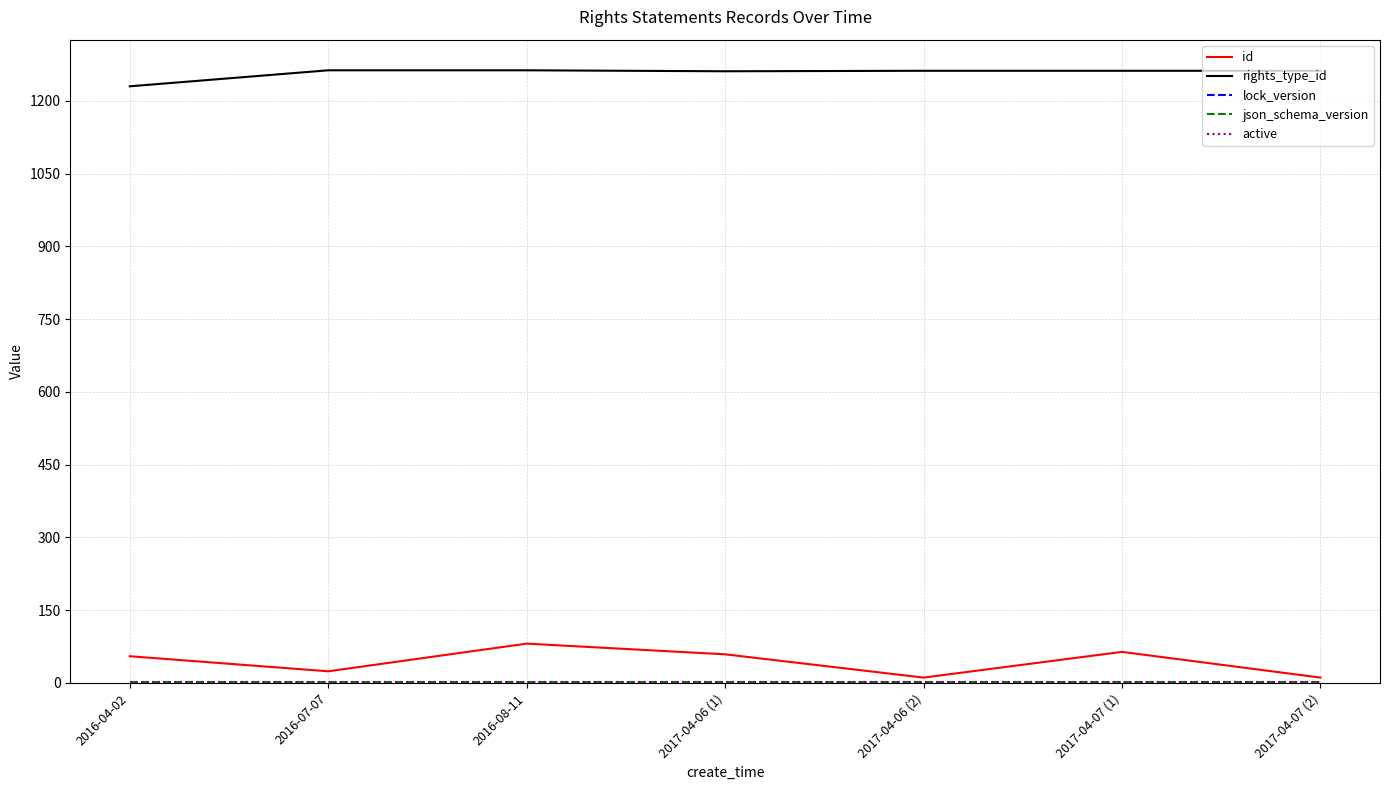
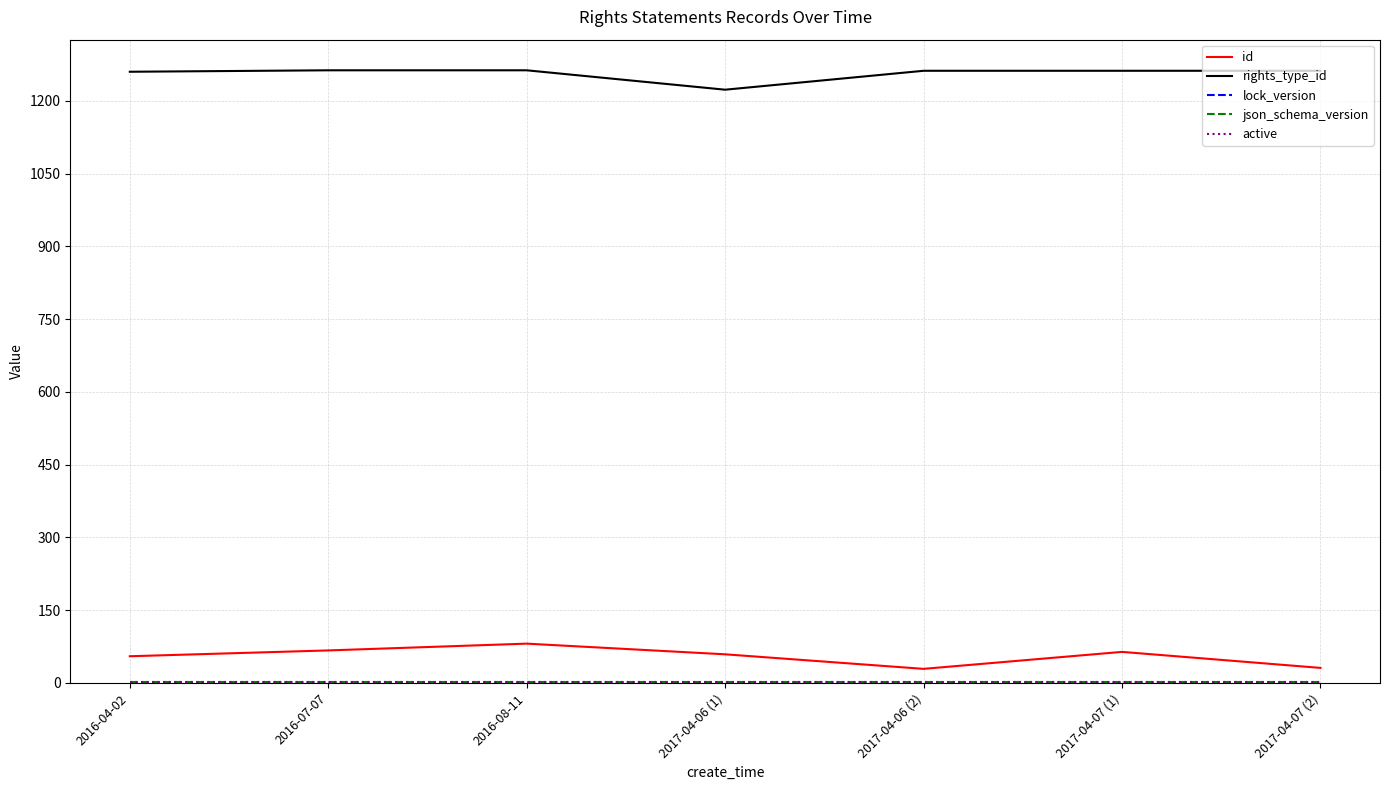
rights_type_id, 2016-04-02: 1230 -> 1260
id, 2016-07-07: 20 -> 70
rights_type_id, 2017-04-06 (1): 1260 -> 1220
id, 2017-04-06 (2): 10 -> 30
id, 2017-04-07 (2): 10 -> 30
